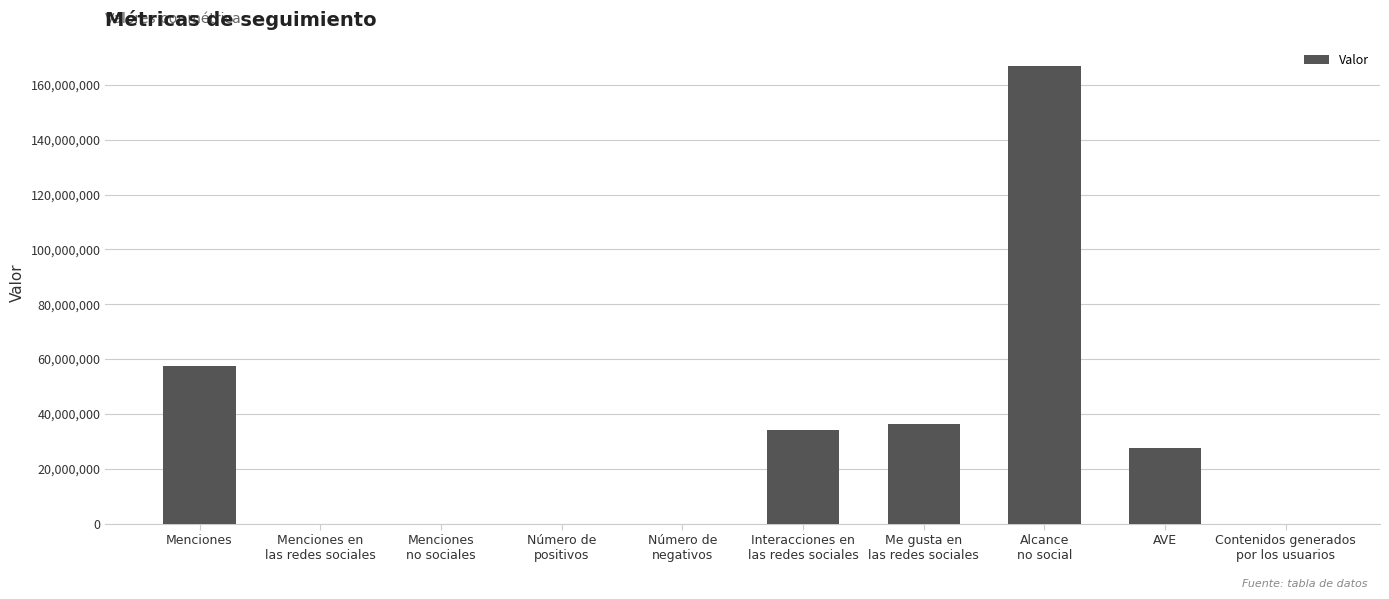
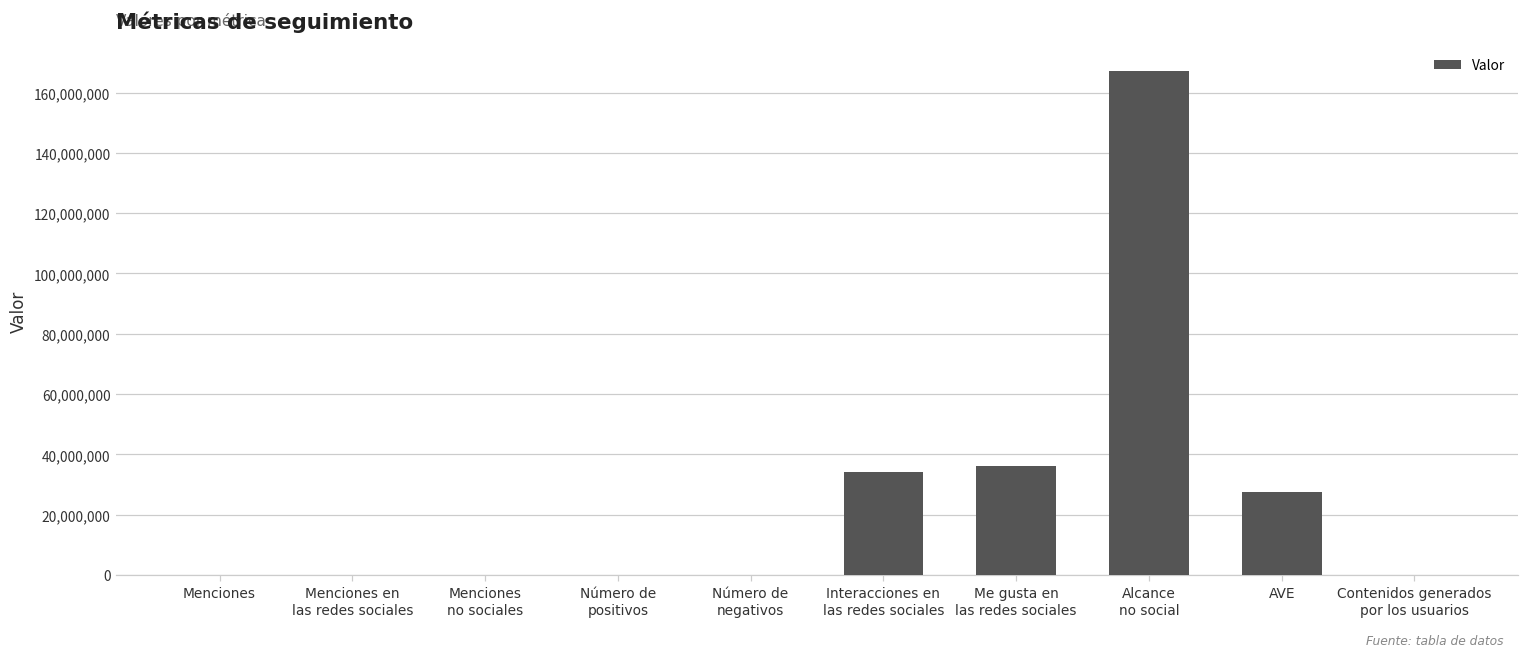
Menciones: 58,000,000 -> 0
